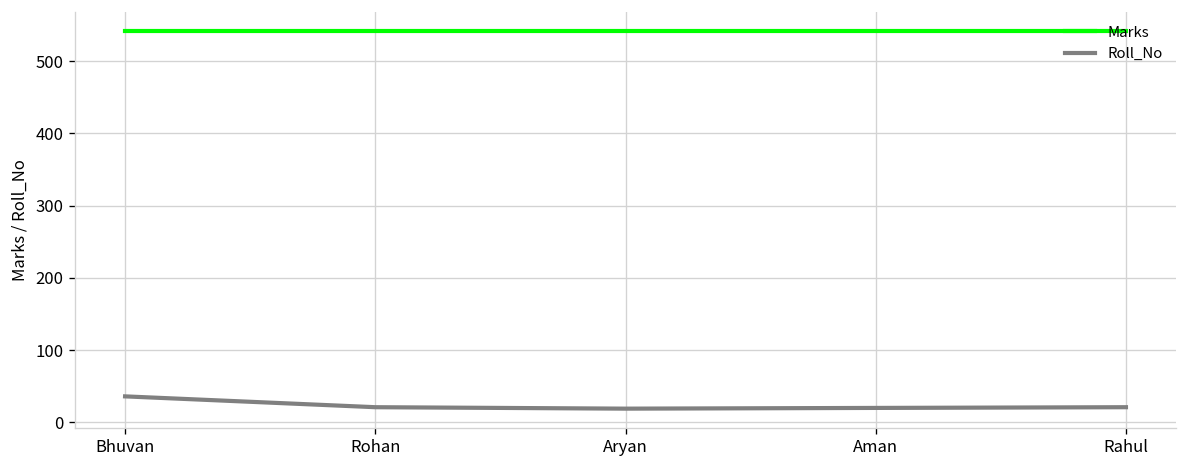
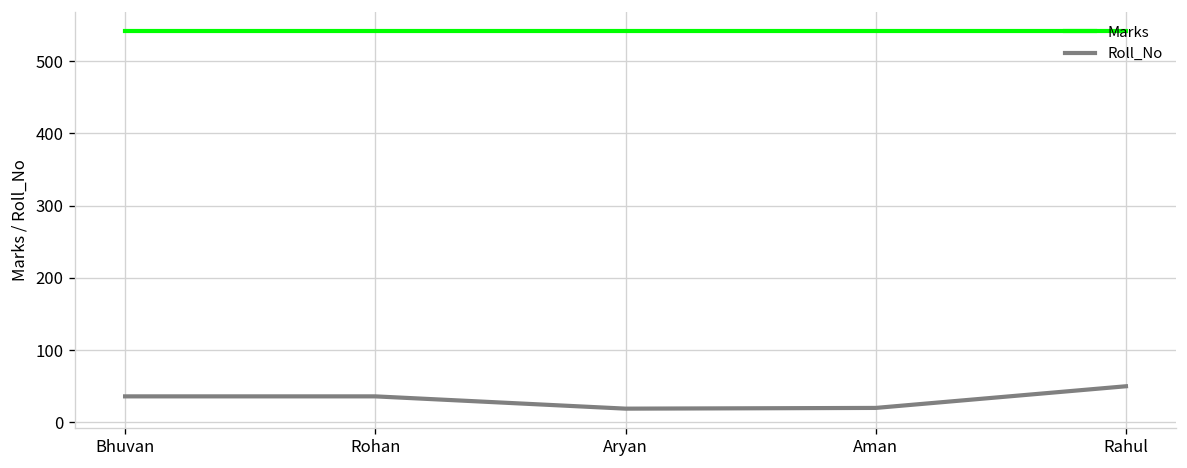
Roll_No, Rohan: 20 -> 40
Roll_No, Rahul: 20 -> 50
